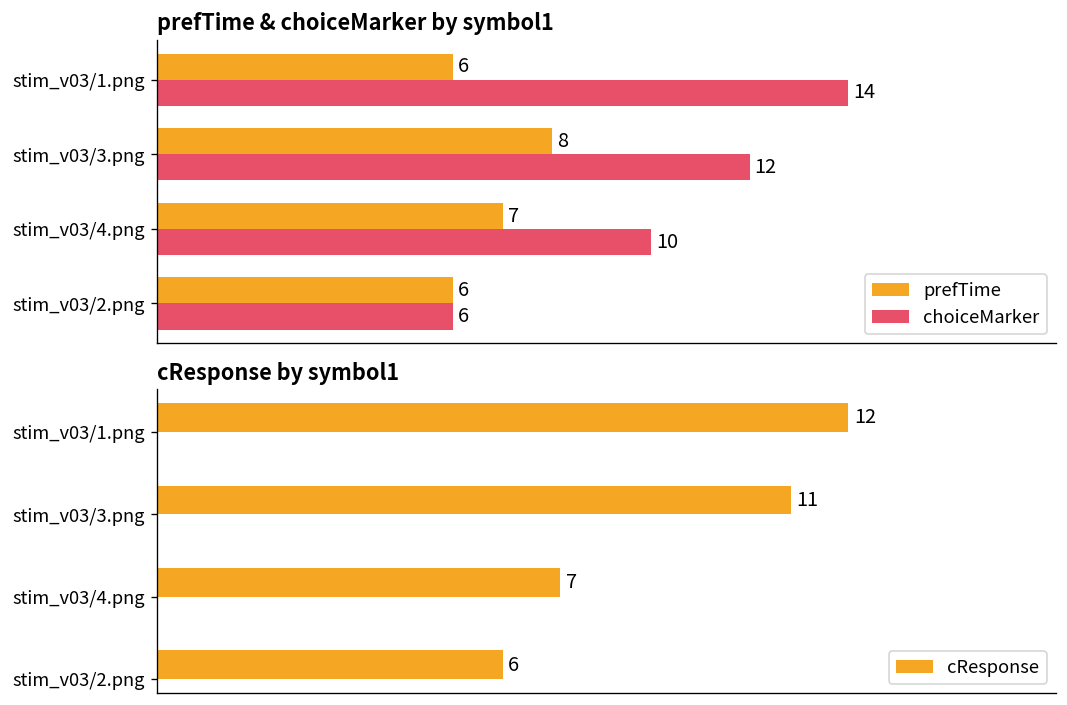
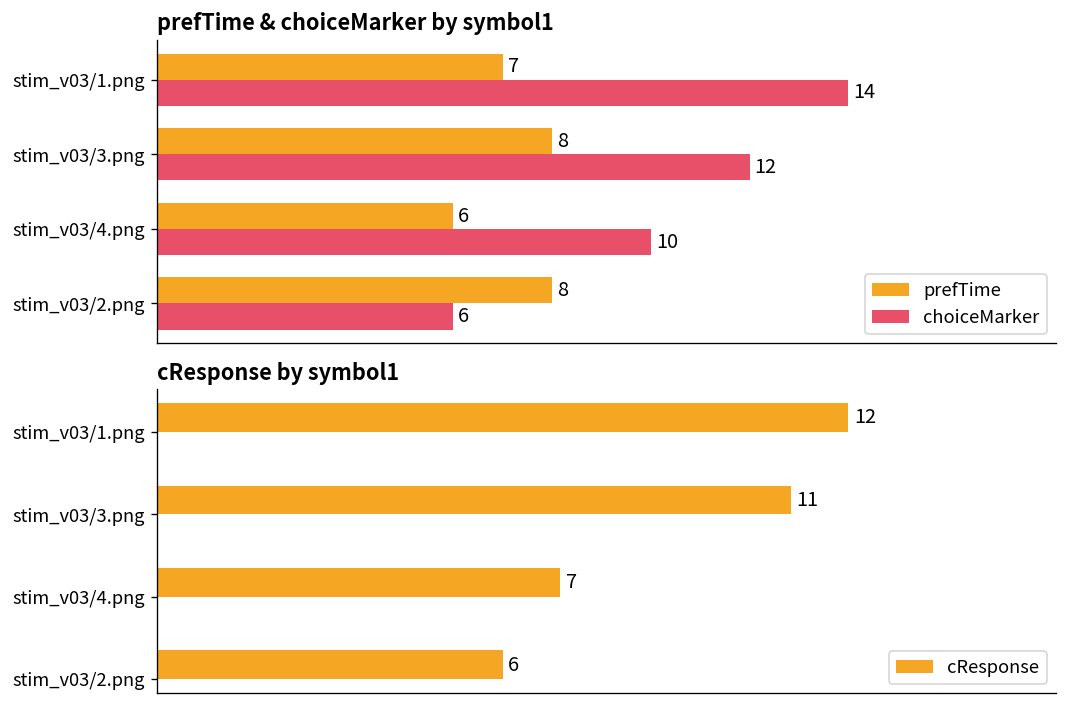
prefTime & choiceMarker by symbol1, prefTime, stim_v03/1.png: 6 -> 7
prefTime & choiceMarker by symbol1, prefTime, stim_v03/4.png: 7 -> 6
prefTime & choiceMarker by symbol1, prefTime, stim_v03/2.png: 6 -> 8
